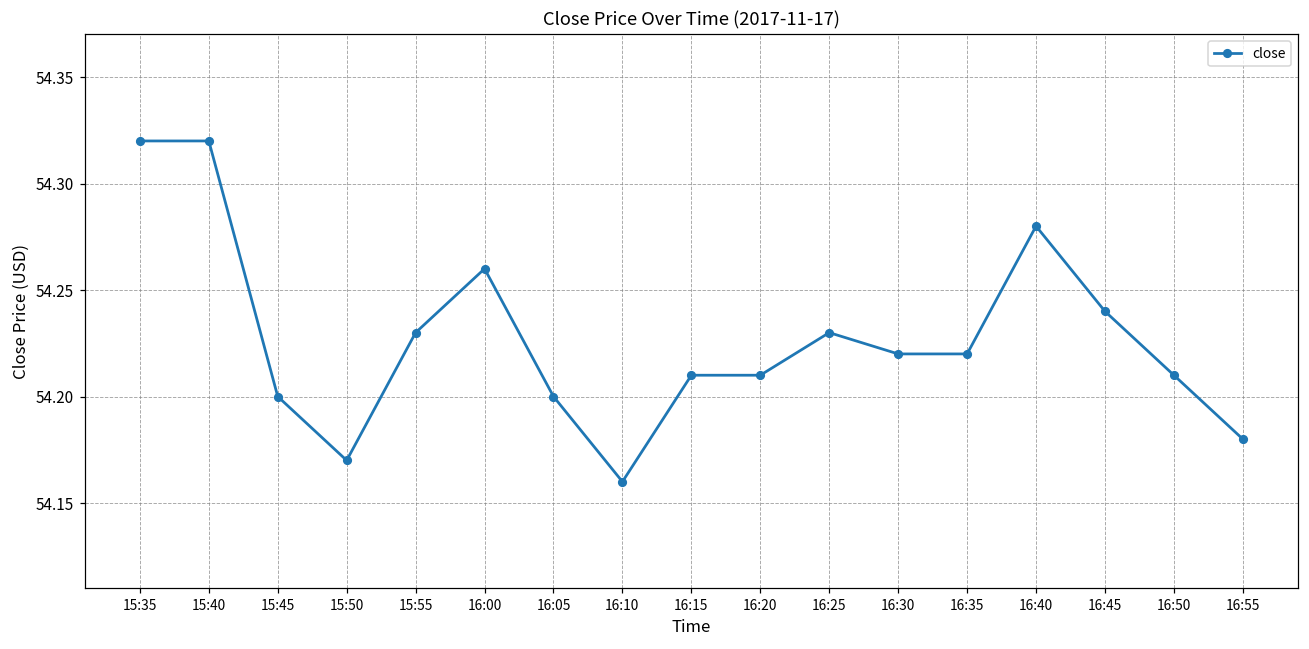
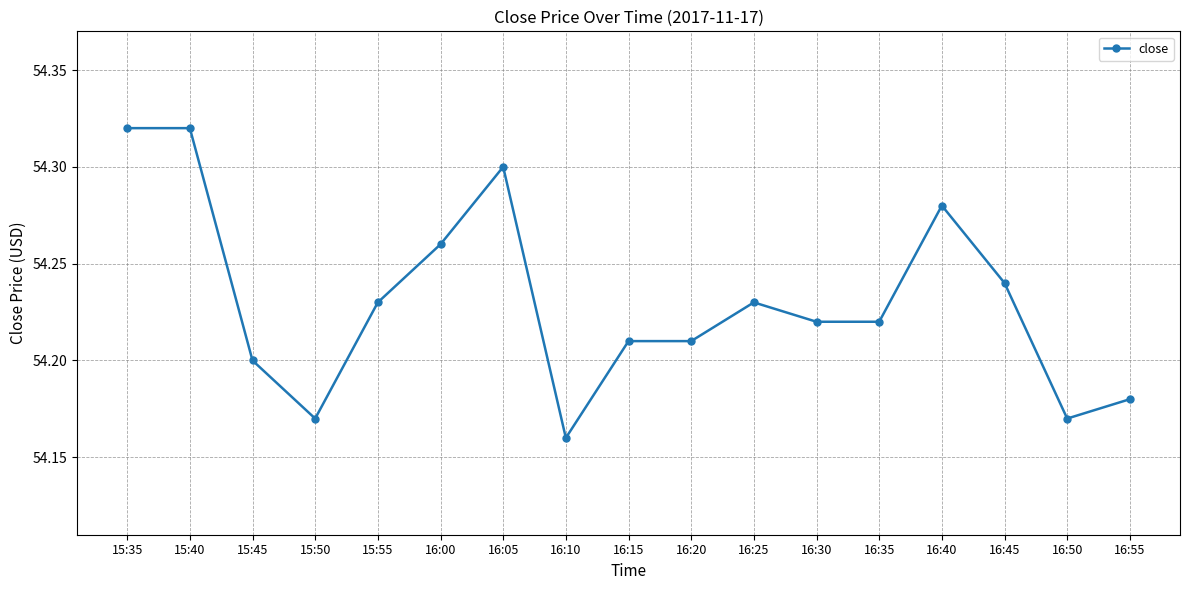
16:05: 54.2 -> 54.3
16:50: 54.21 -> 54.17
